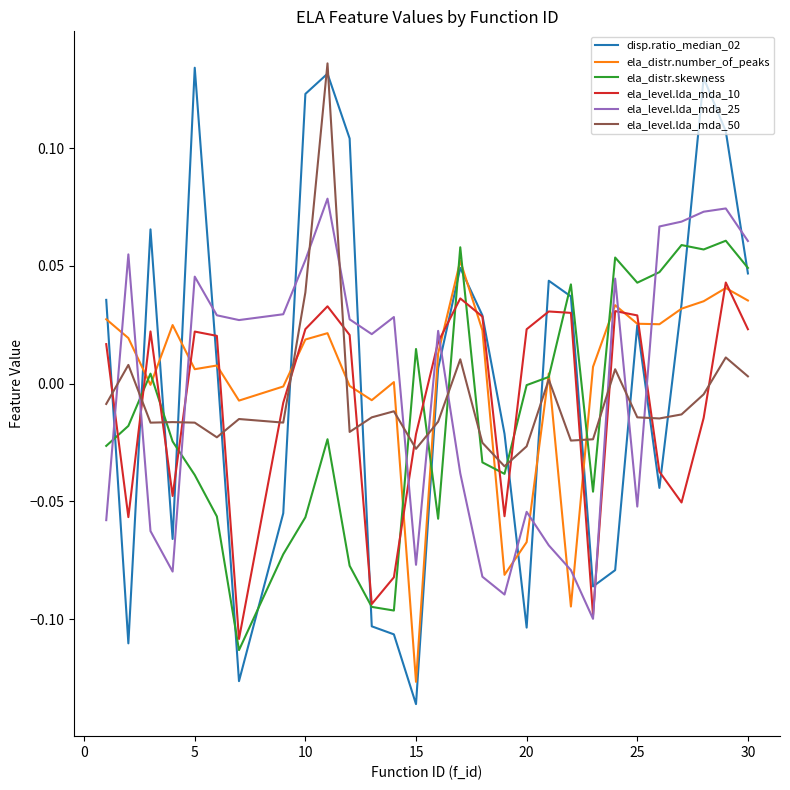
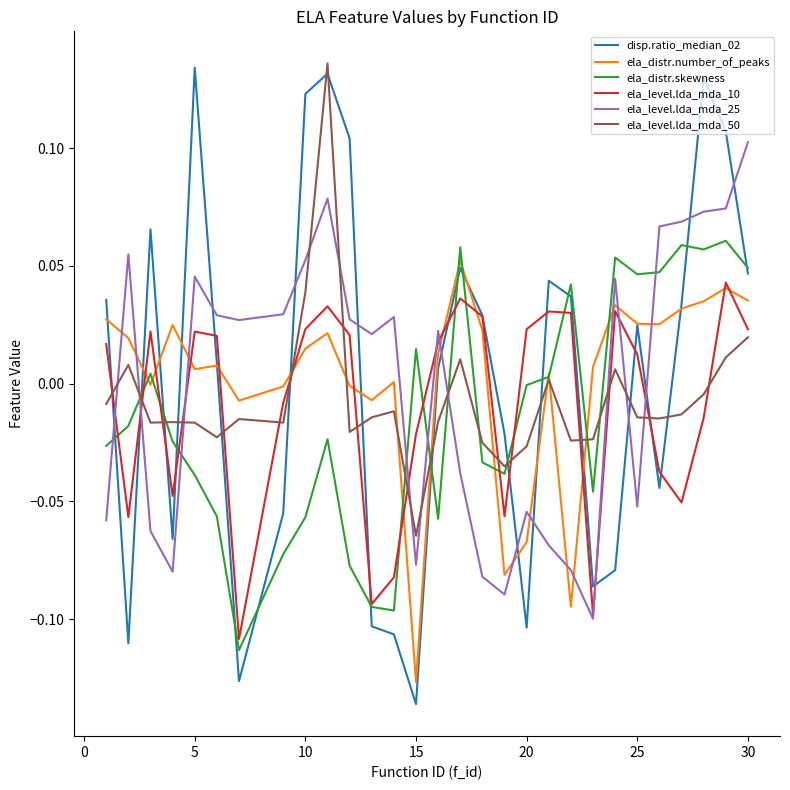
ela_distr.number_of_peaks, 10: 0.019 -> 0.015
ela_level.lda_mda_50, 15: -0.028 -> -0.065
ela_distr.skewness, 25: 0.043 -> 0.046
ela_level.lda_mda_10, 25: 0.029 -> 0.012
ela_level.lda_mda_25, 30: 0.061 -> 0.103
ela_level.lda_mda_50, 30: 0.003 -> 0.020
